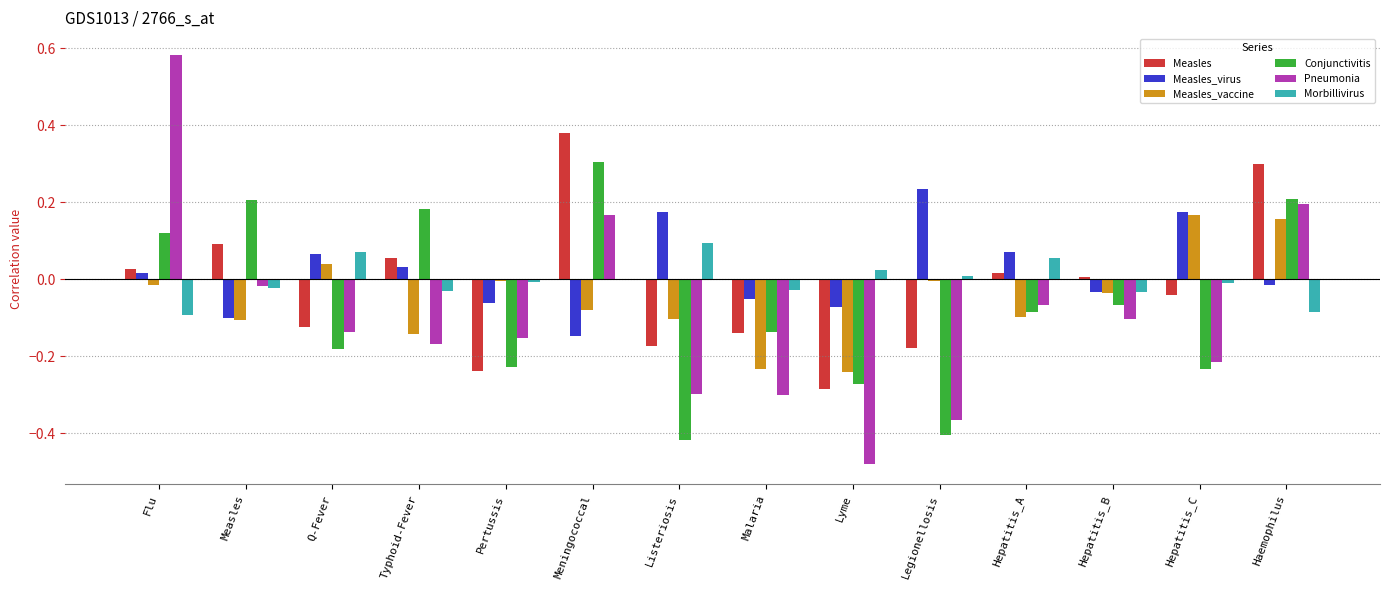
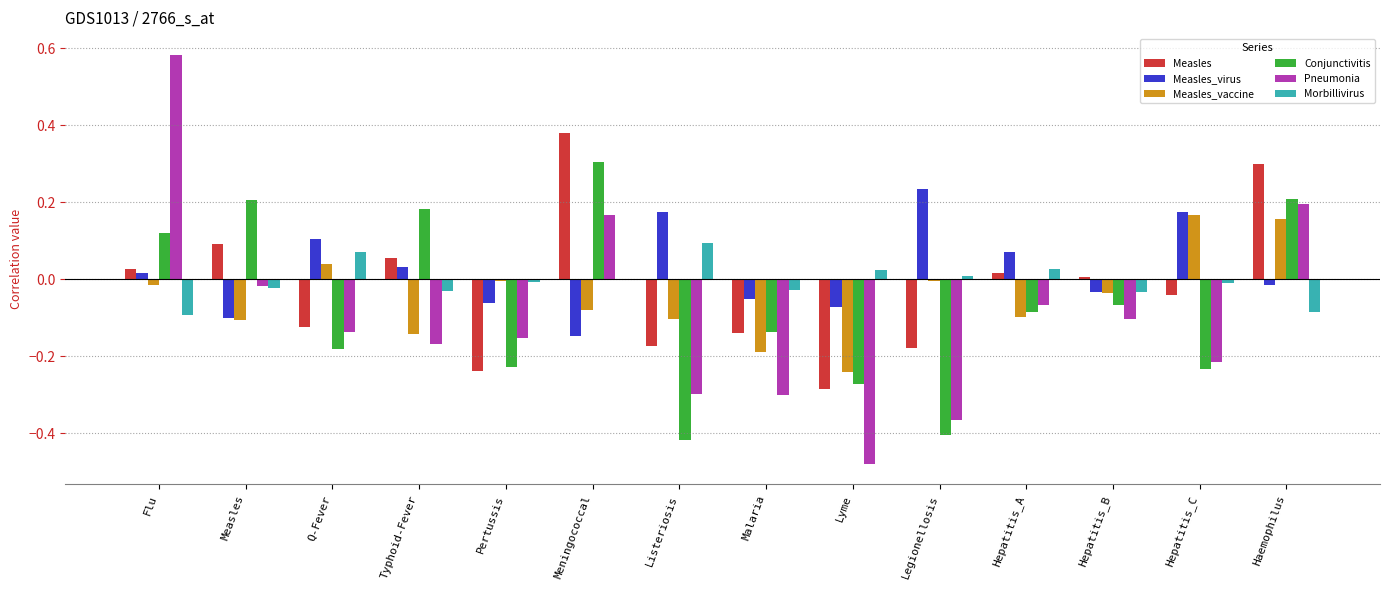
Measles_virus, Q-Fever: 0.07 -> 0.11
Measles_vaccine, Malaria: -0.23 -> -0.19
Morbillivirus, Hepatitis_A: 0.06 -> 0.03
